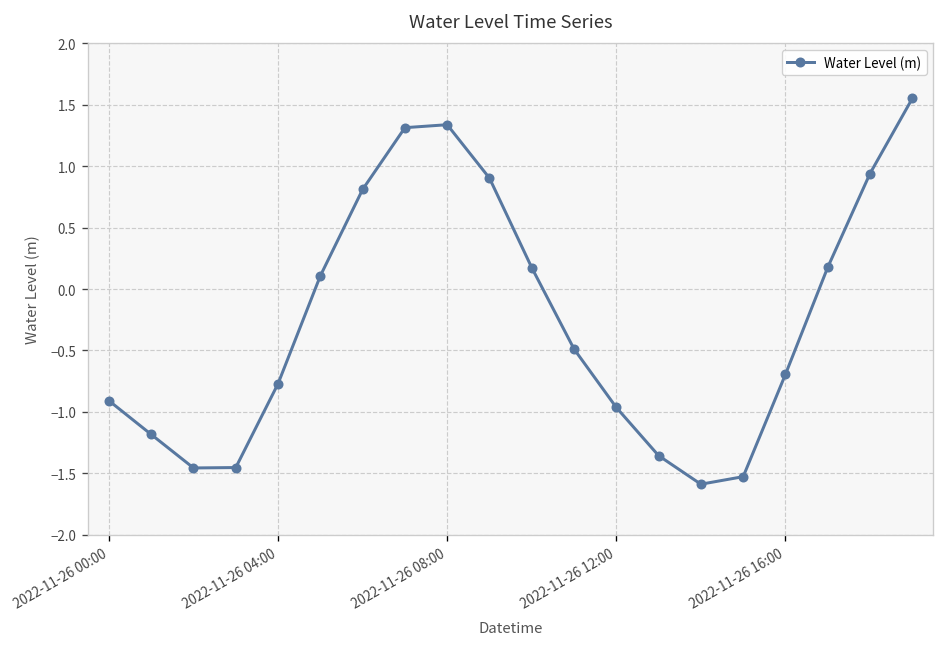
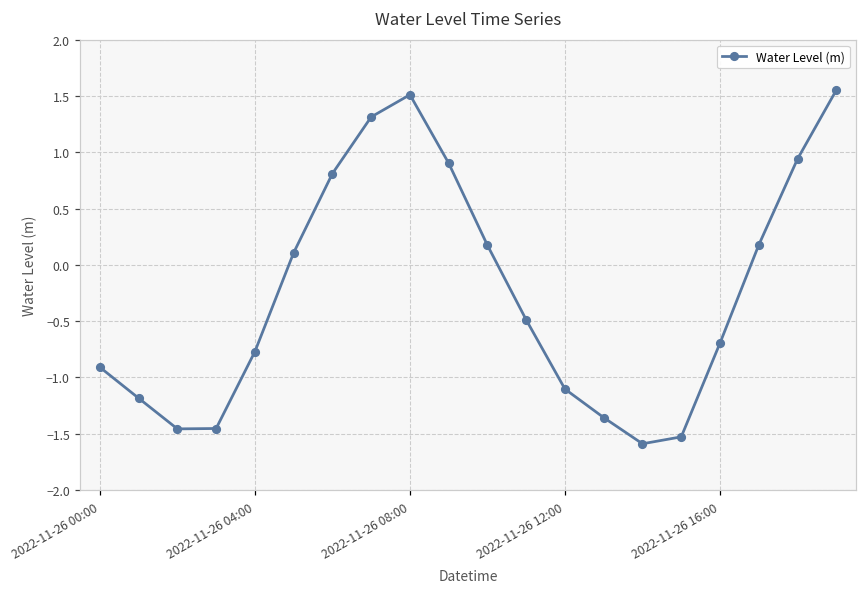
2022-11-26 08:00: 1.34 -> 1.51
2022-11-26 12:00: -0.96 -> -1.10
